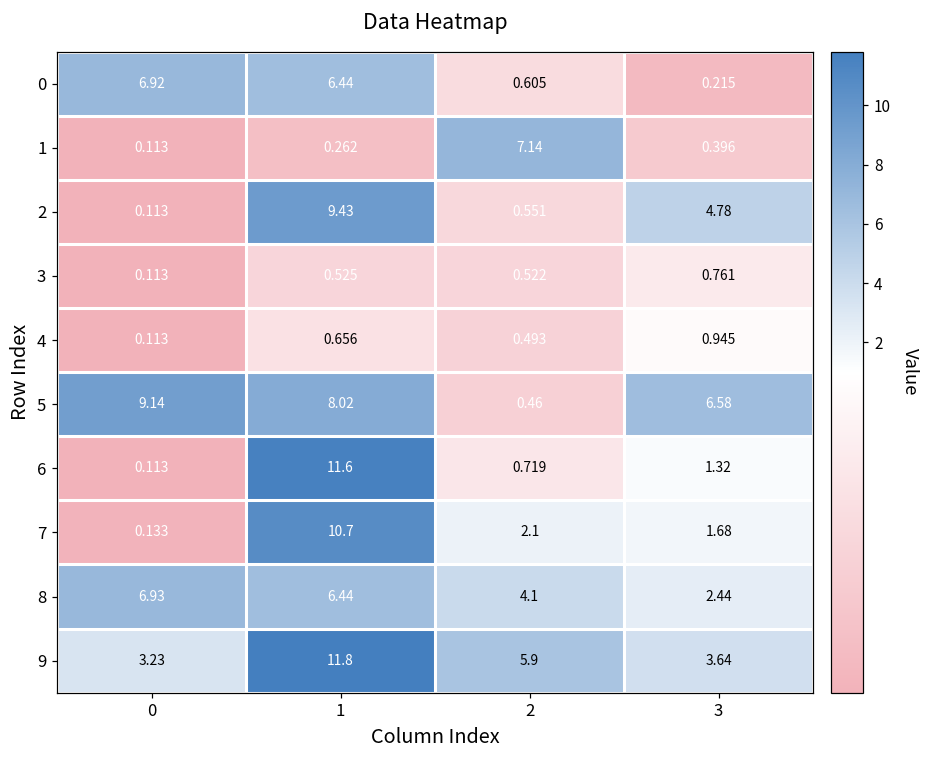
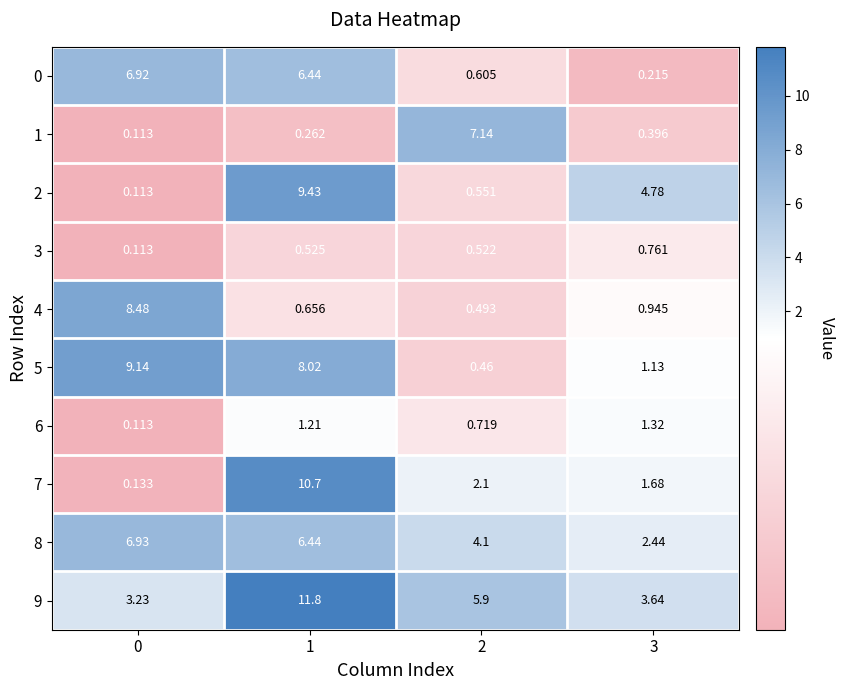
4, 0: 0.113 -> 8.48
5, 3: 6.58 -> 1.13
6, 1: 11.6 -> 1.21
